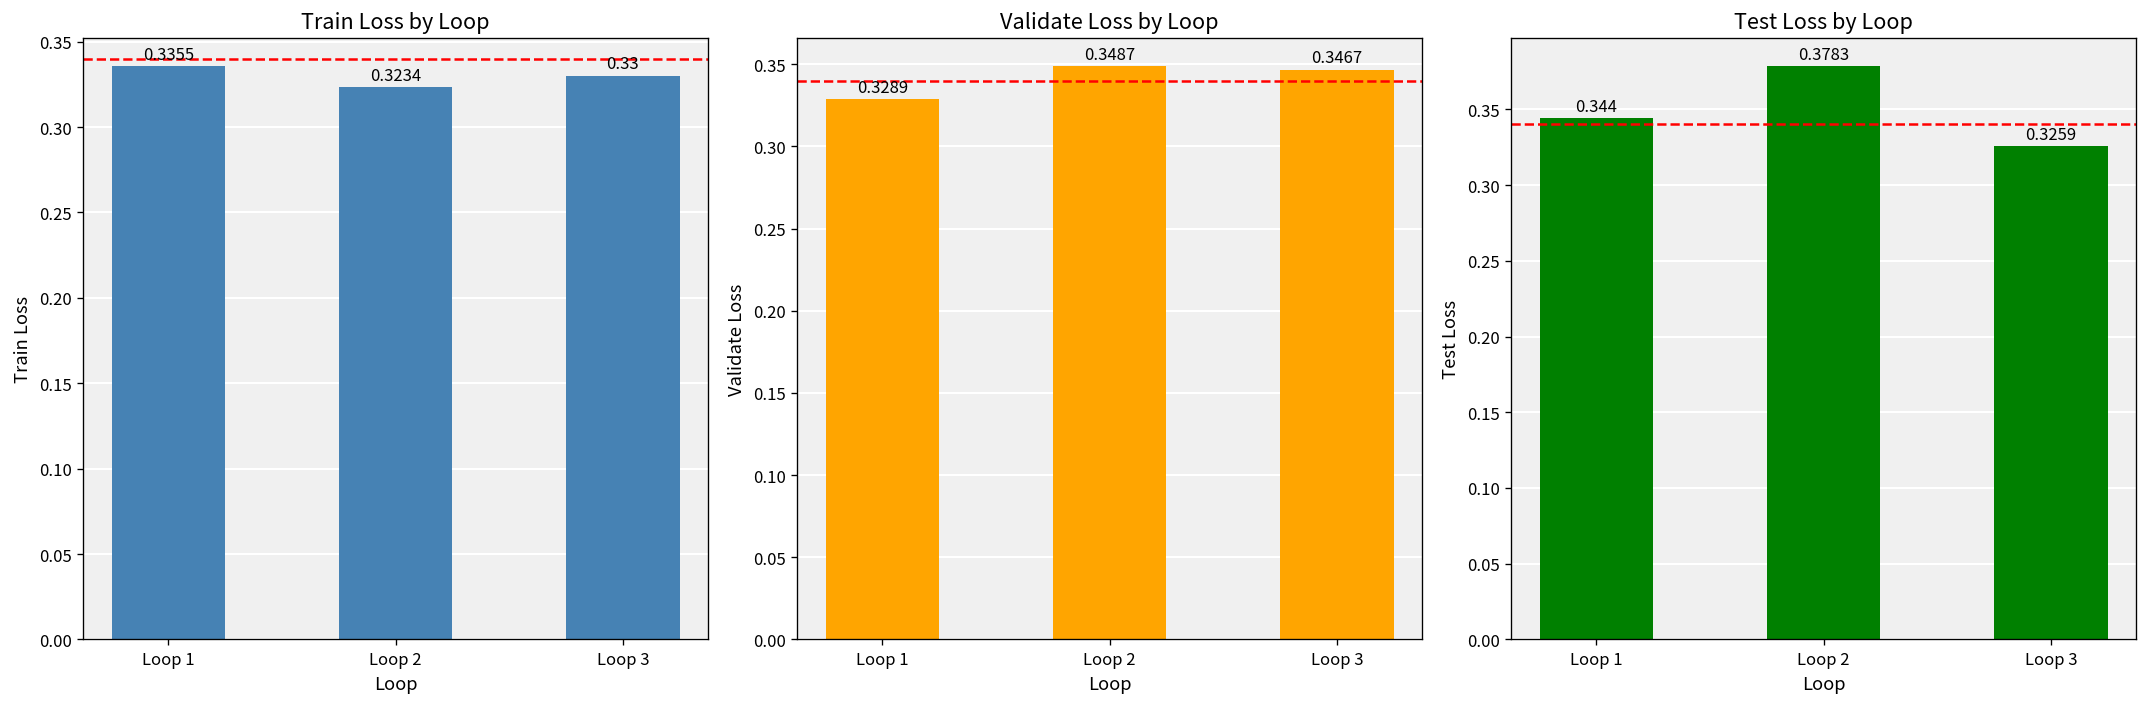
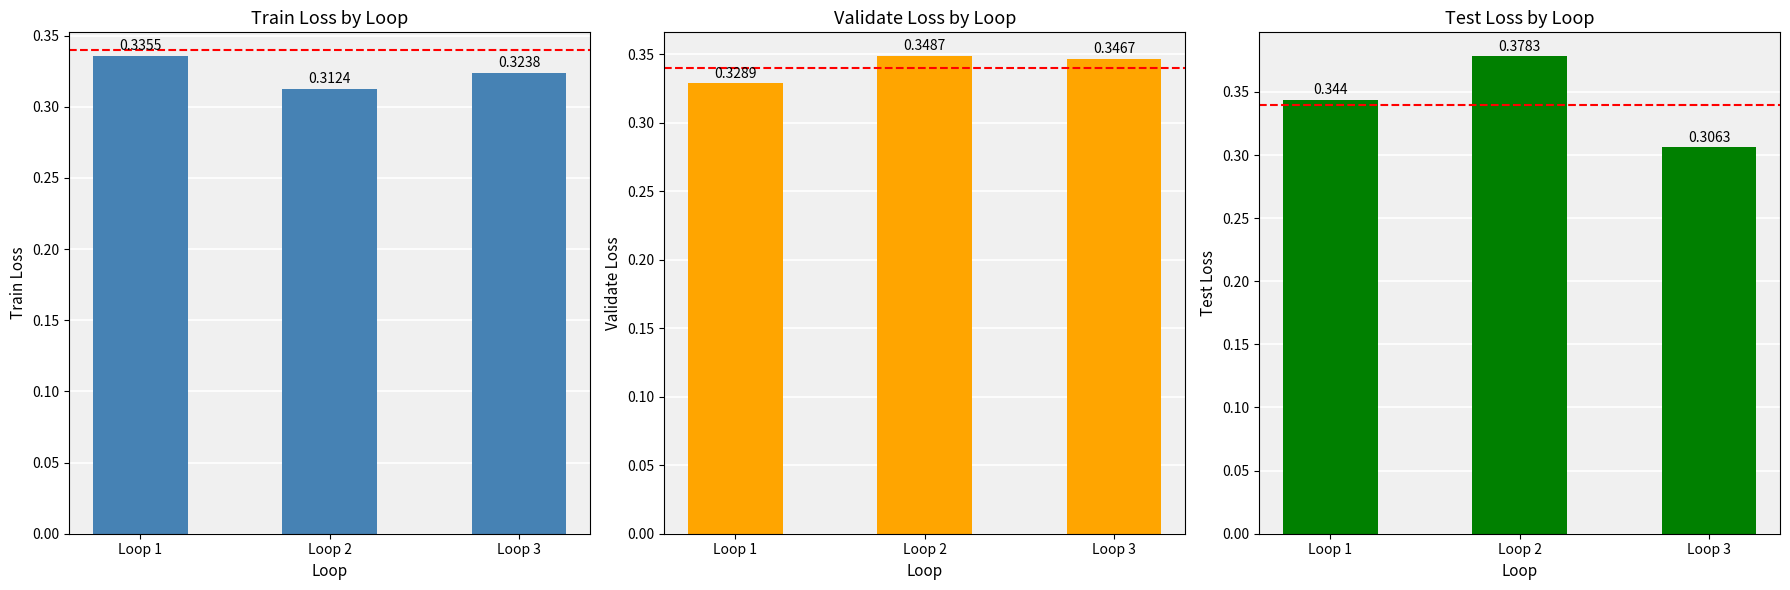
Train Loss by Loop, Loop 2: 0.3234 -> 0.3124
Train Loss by Loop, Loop 3: 0.33 -> 0.3238
Test Loss by Loop, Loop 3: 0.3259 -> 0.3063
